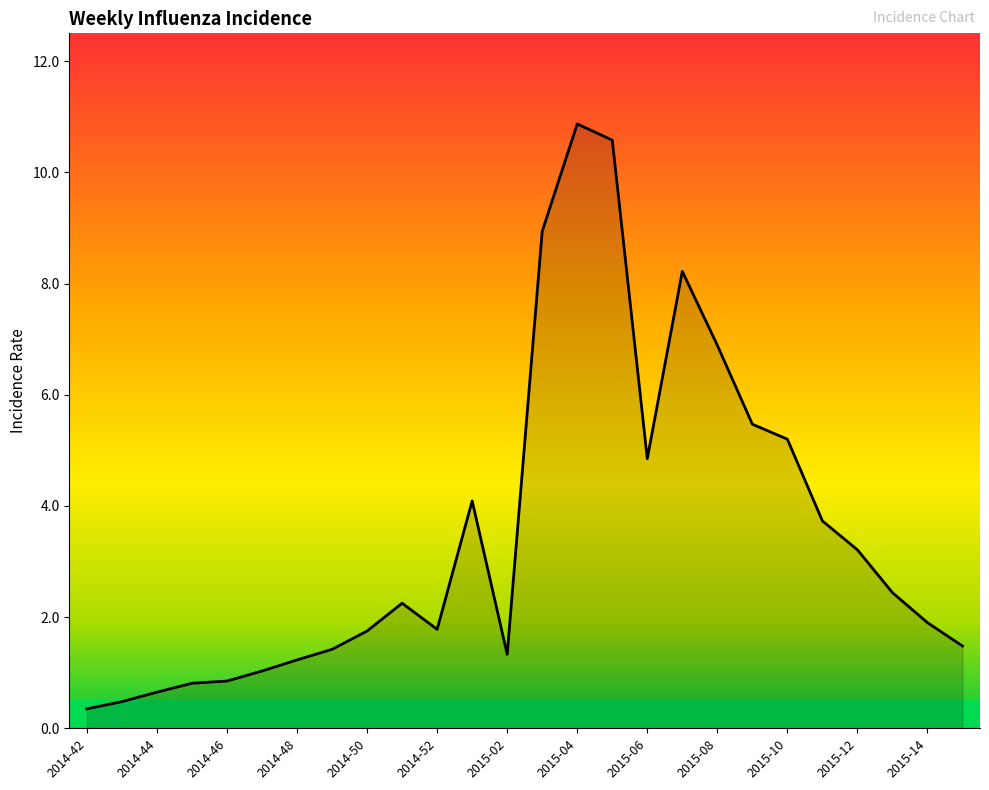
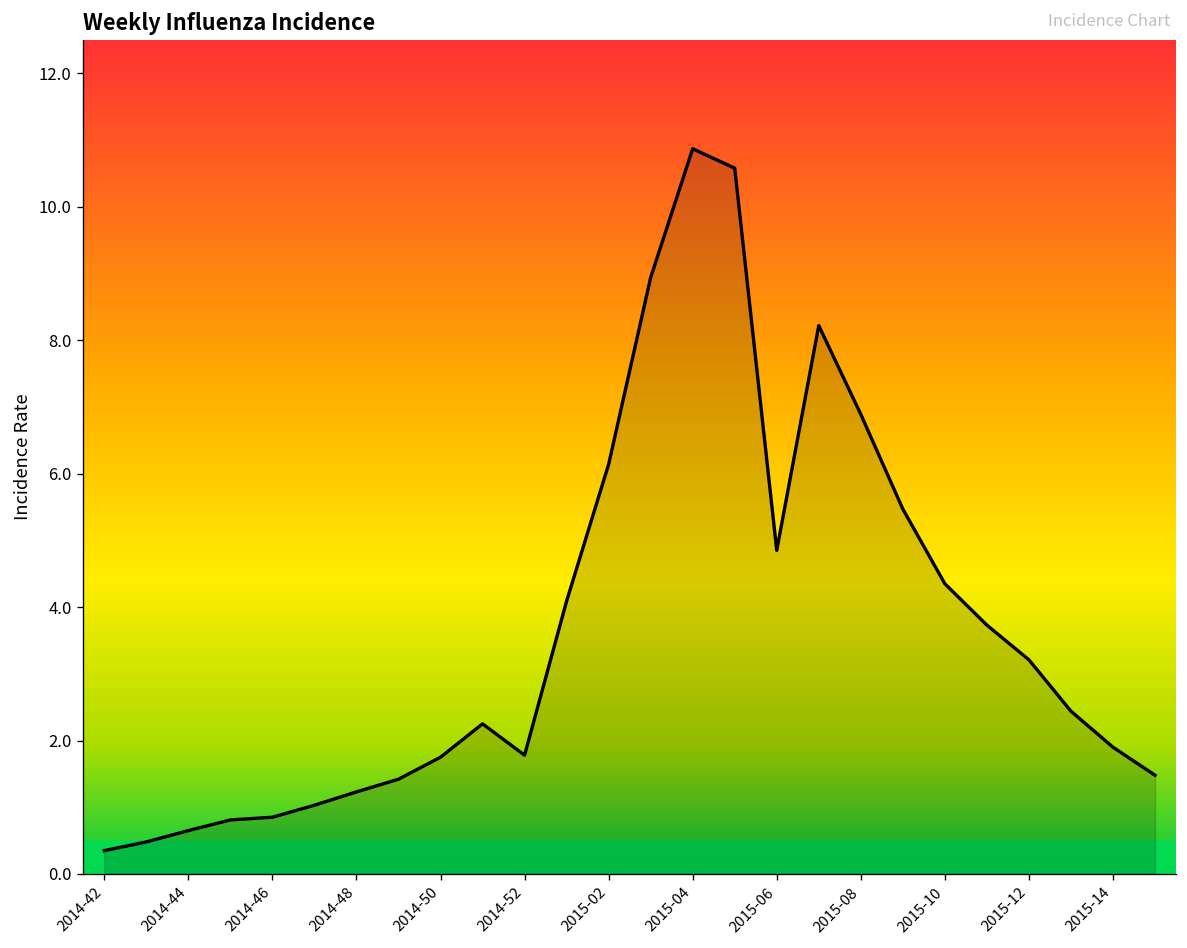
2015-02: 1.3 -> 6.1
2015-10: 5.2 -> 4.4
